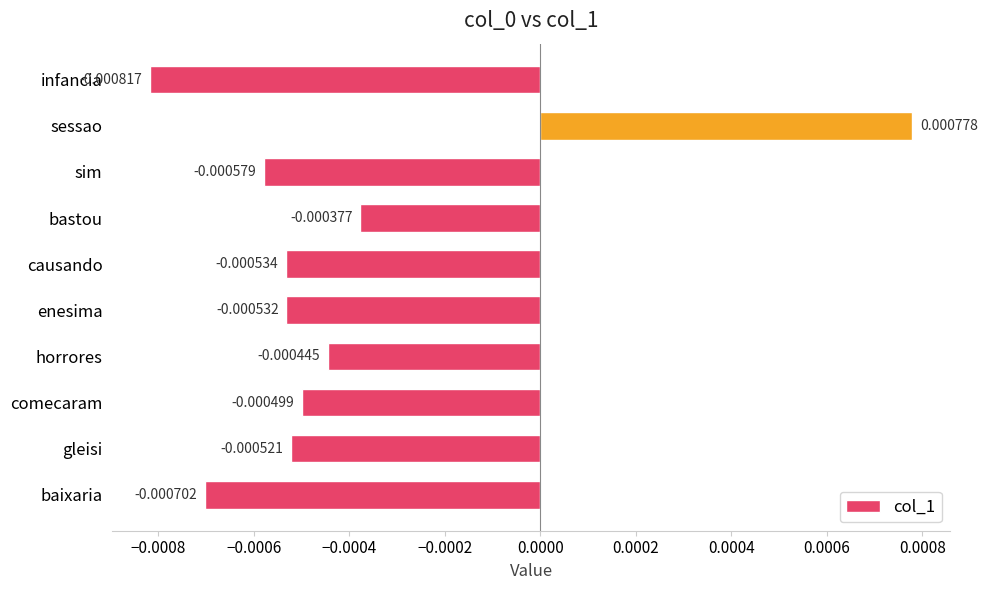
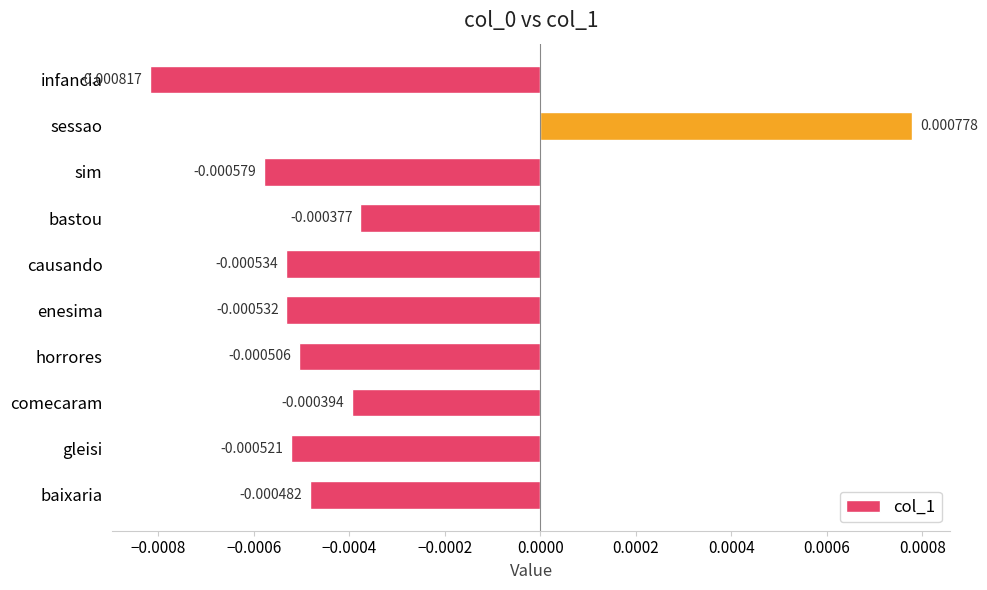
horrores: -0.000445 -> -0.000506
comecaram: -0.000499 -> -0.000394
baixaria: -0.000702 -> -0.000482
